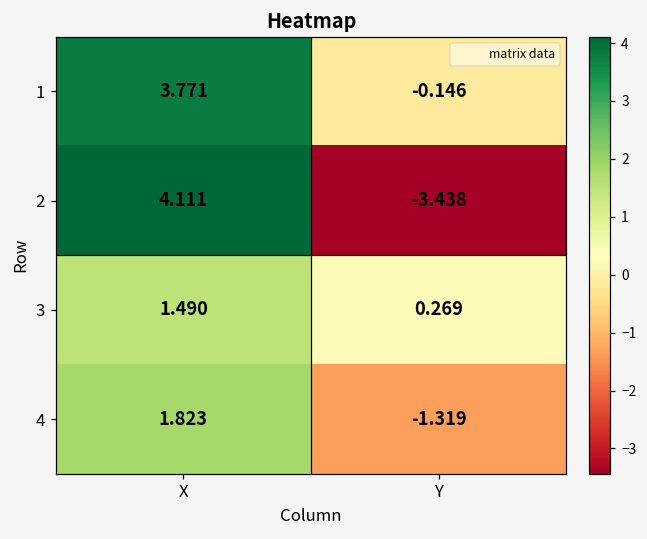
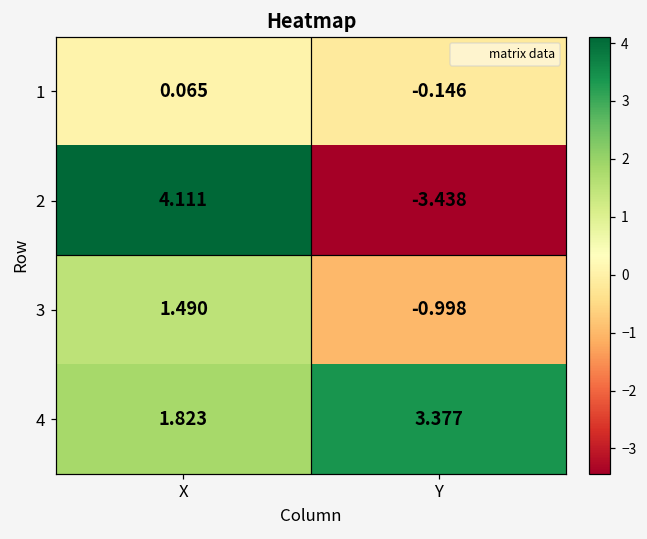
1, X: 3.771 -> 0.065
3, Y: 0.269 -> -0.998
4, Y: -1.319 -> 3.377
